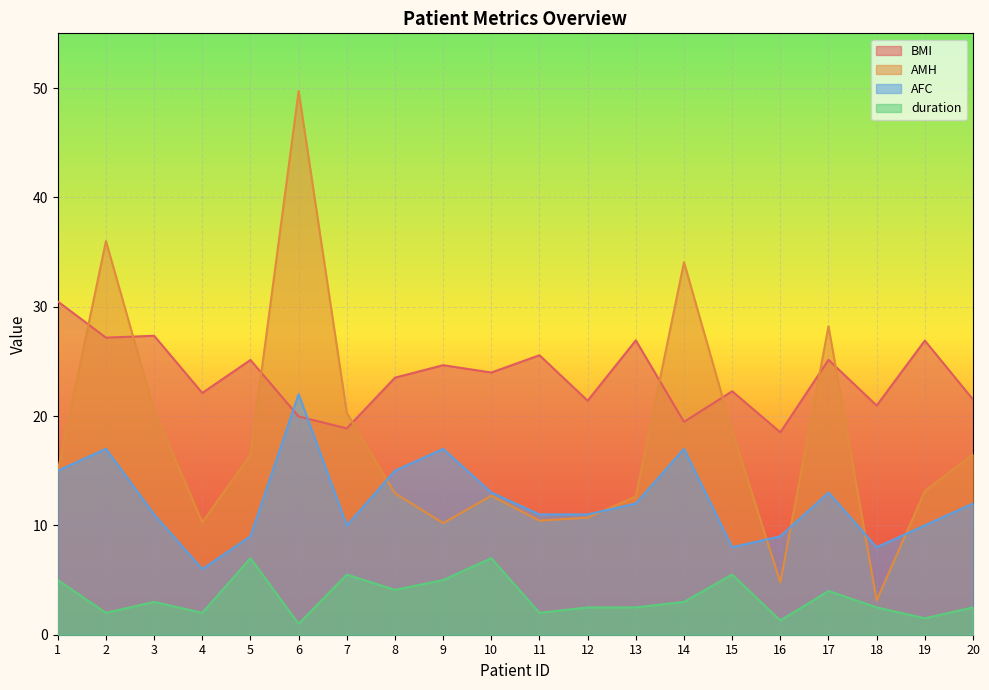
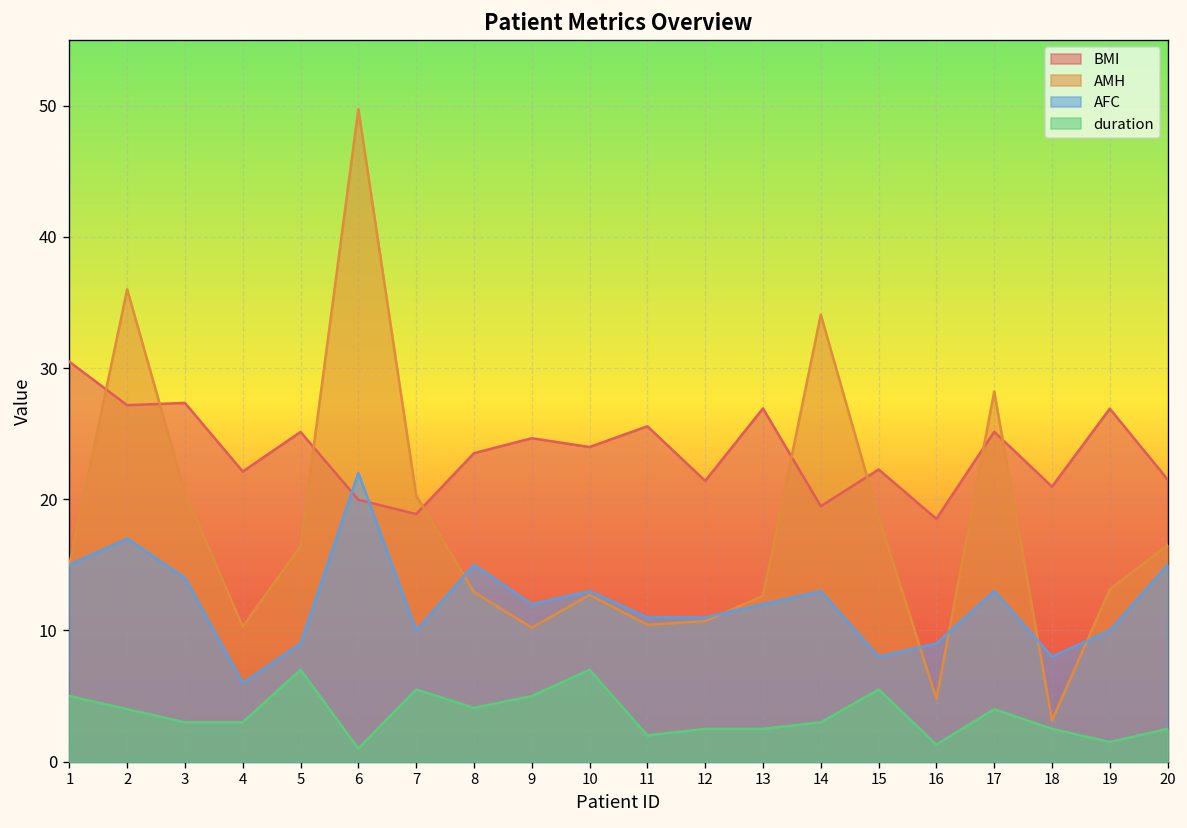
duration, 2: 2 -> 4
AFC, 3: 11 -> 14
duration, 4: 2 -> 3
AFC, 9: 17 -> 12
AFC, 14: 17 -> 13
AFC, 20: 12 -> 15
